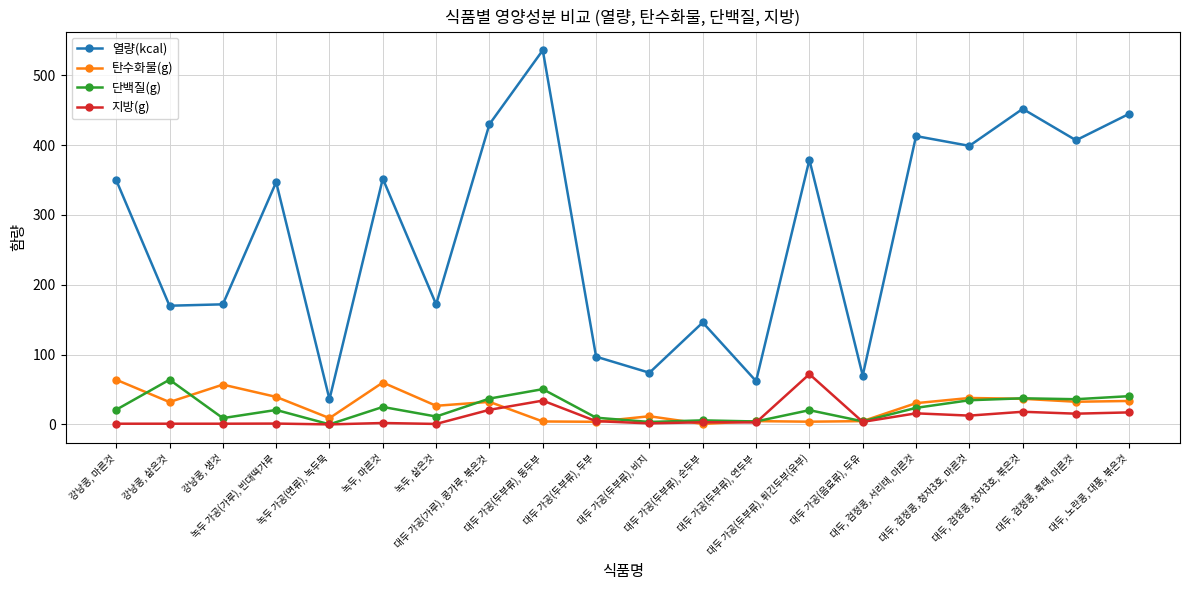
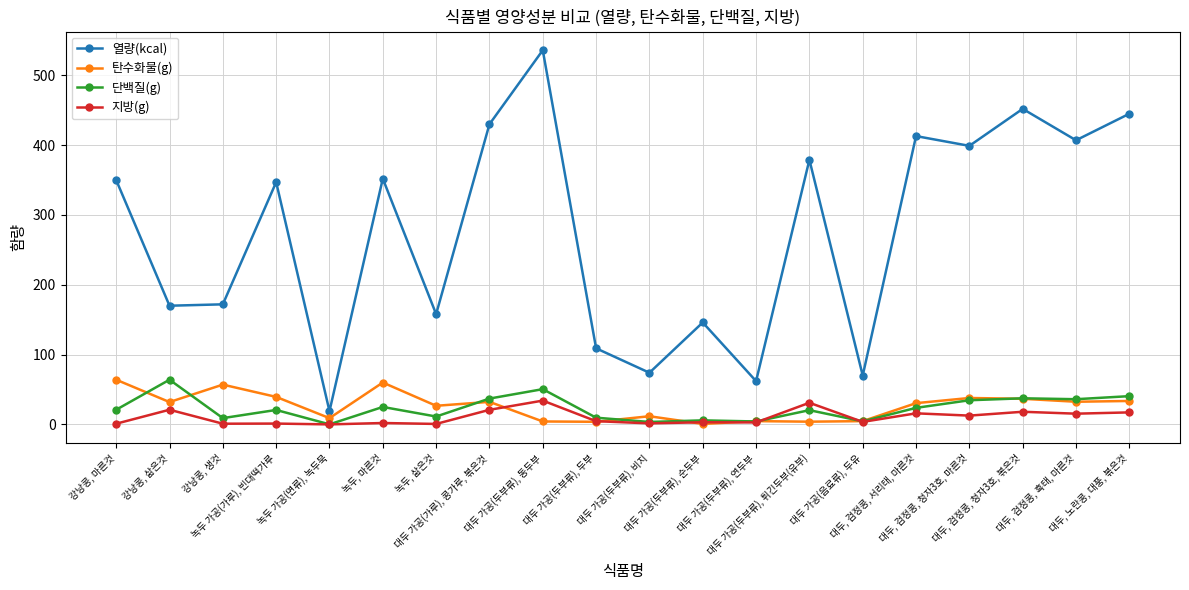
지방(g), 강낭콩, 삶은것: 0 -> 20
열량(kcal), 녹두 가공(면류), 녹두묵: 40 -> 20
열량(kcal), 녹두, 삶은것: 170 -> 160
열량(kcal), 대두 가공(두부류), 두부: 100 -> 110
지방(g), 대두 가공(두부류), 튀긴두부(유부): 70 -> 30
